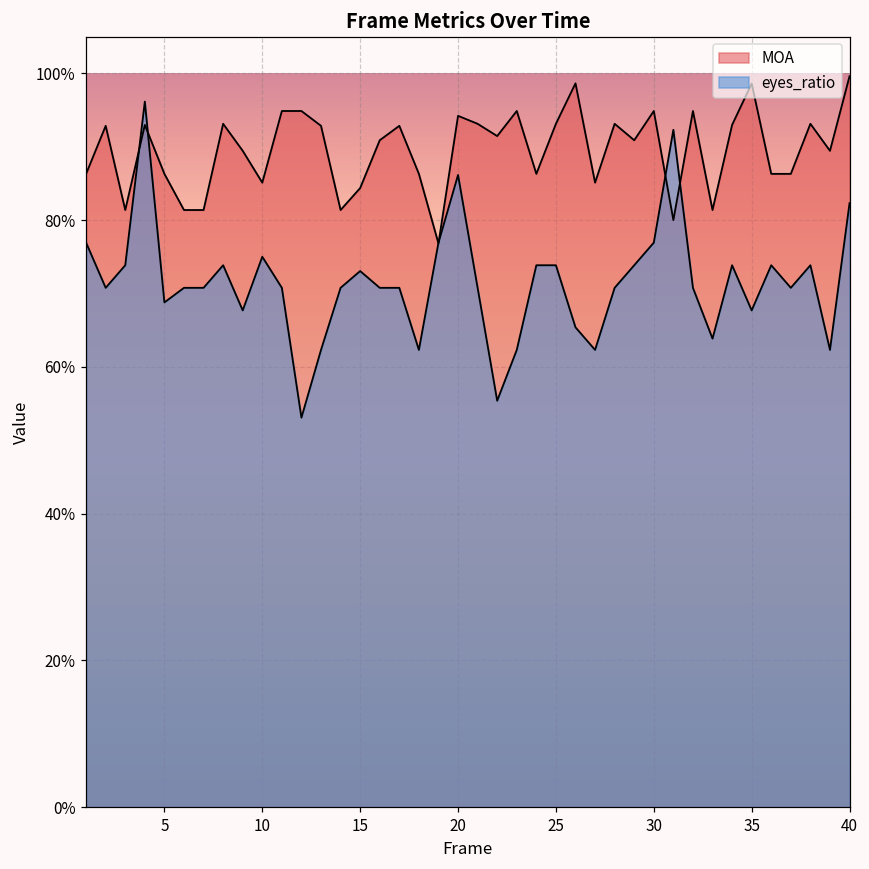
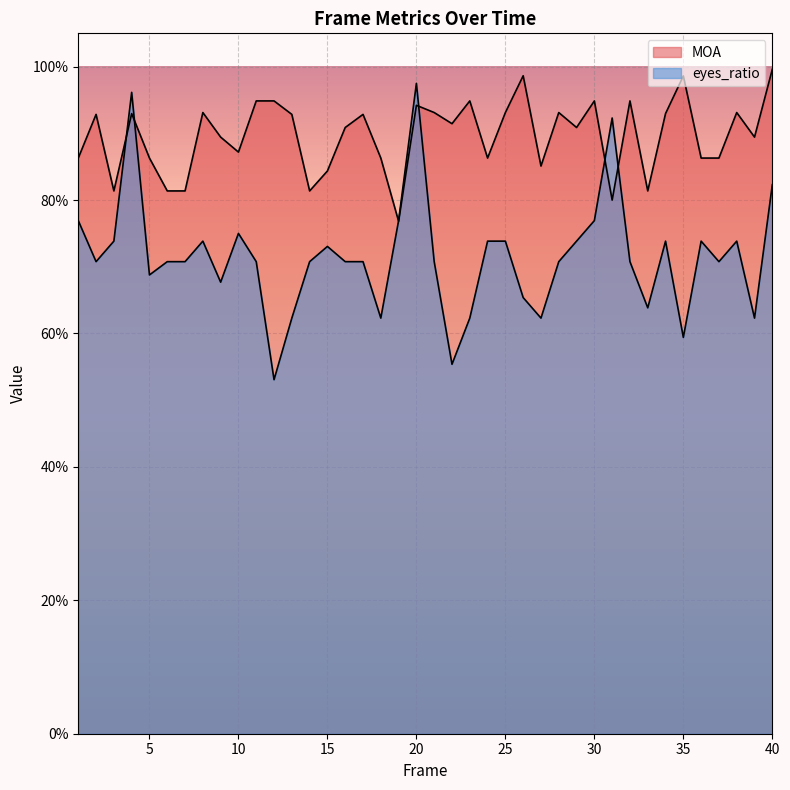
MOA, 10: 85% -> 87%
eyes_ratio, 20: 86% -> 98%
eyes_ratio, 35: 68% -> 59%
